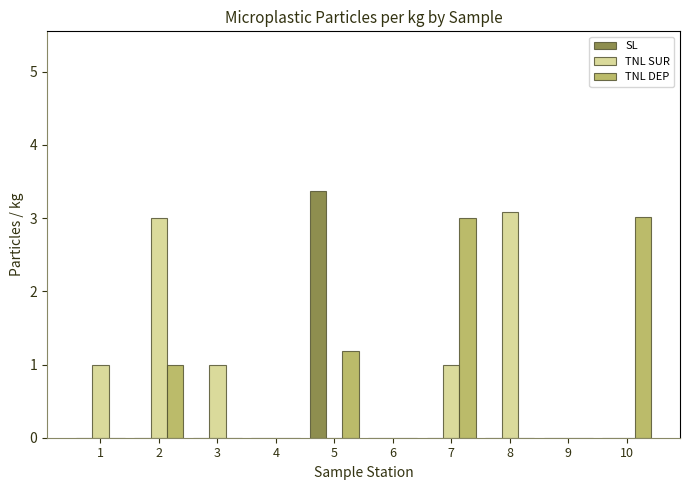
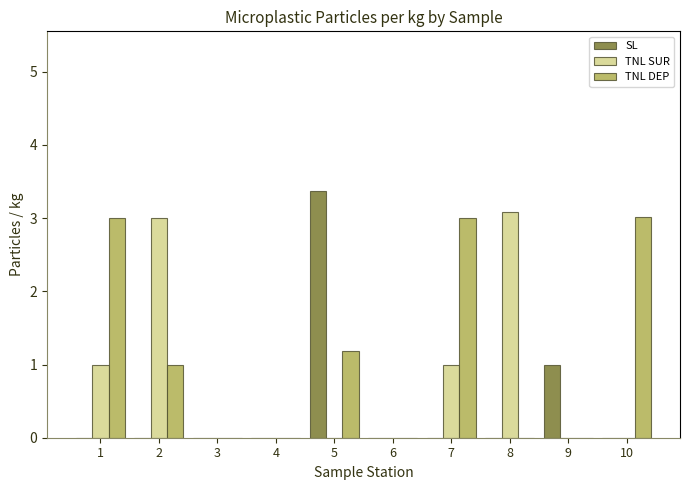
TNL DEP, 1: 0 -> 3
TNL SUR, 3: 1 -> 0
SL, 9: 0 -> 1
